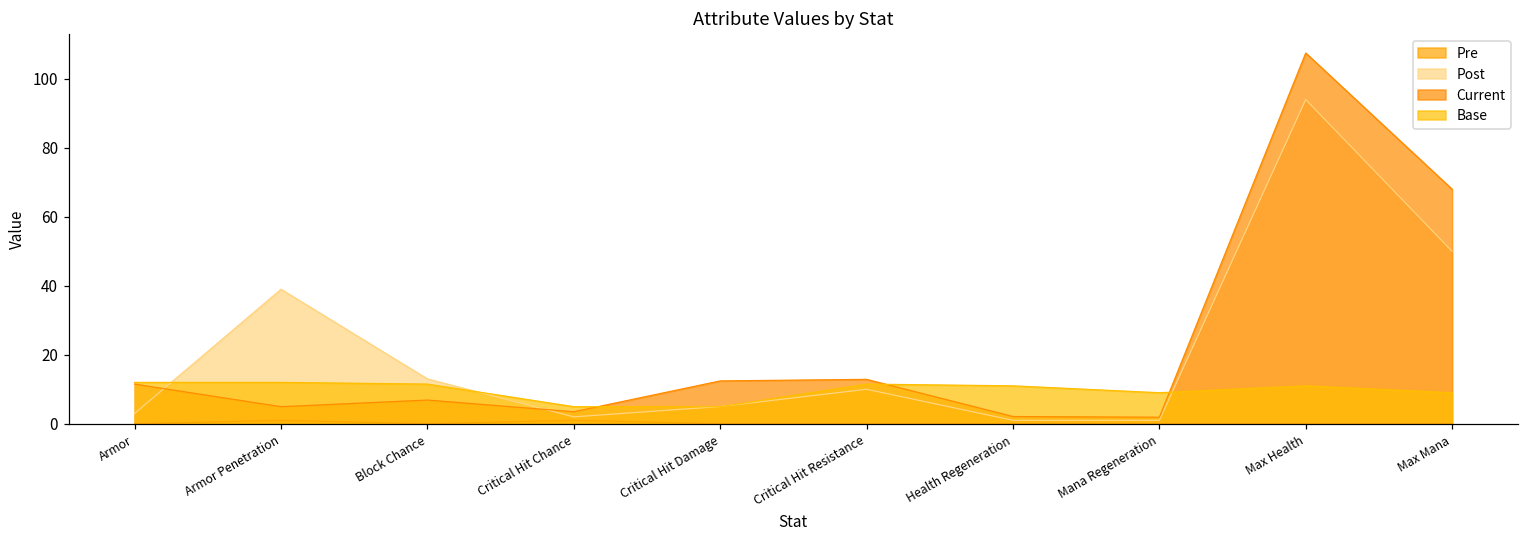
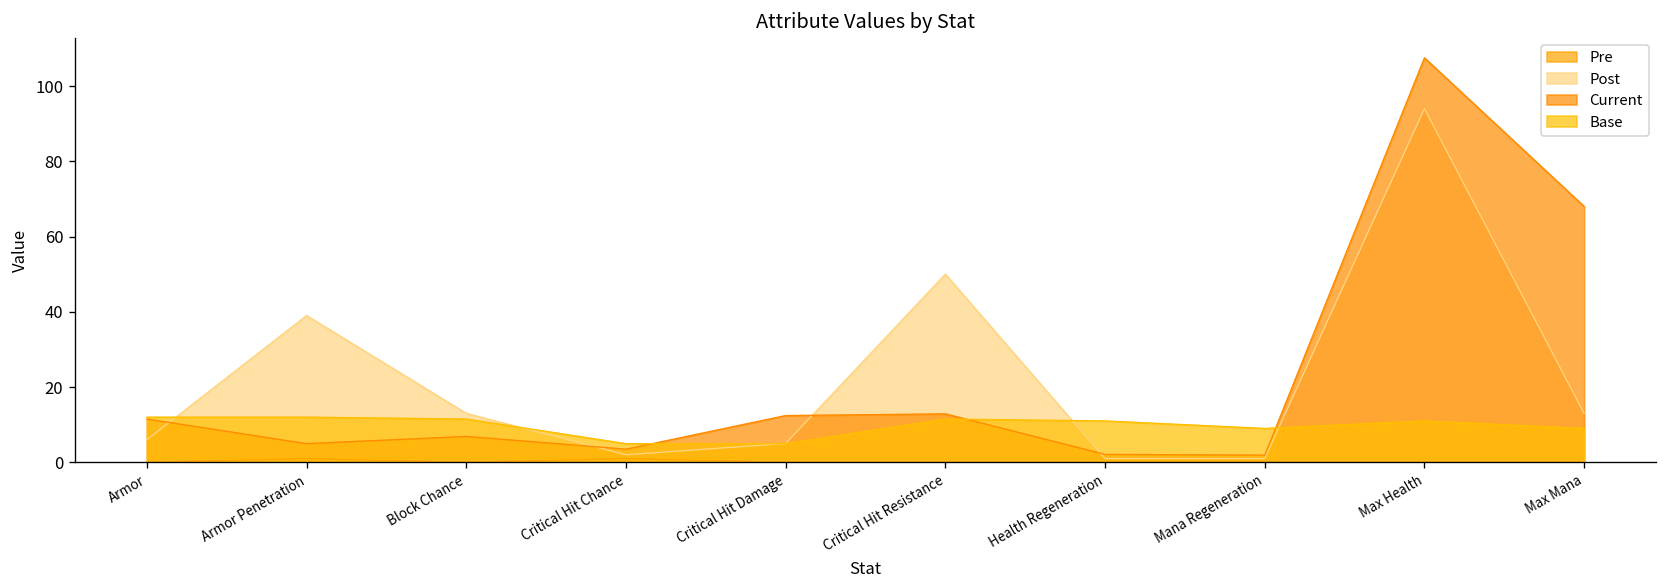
Post, Armor: 3 -> 6
Post, Critical Hit Resistance: 10 -> 50
Post, Max Mana: 50 -> 13
